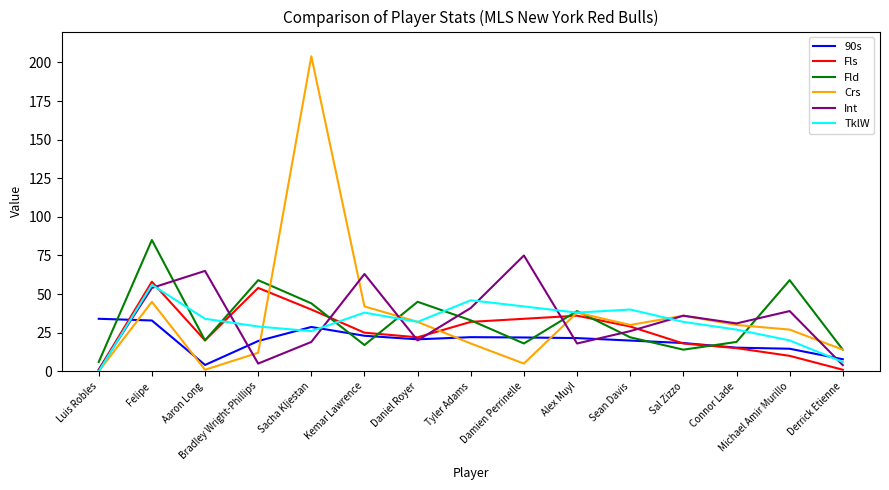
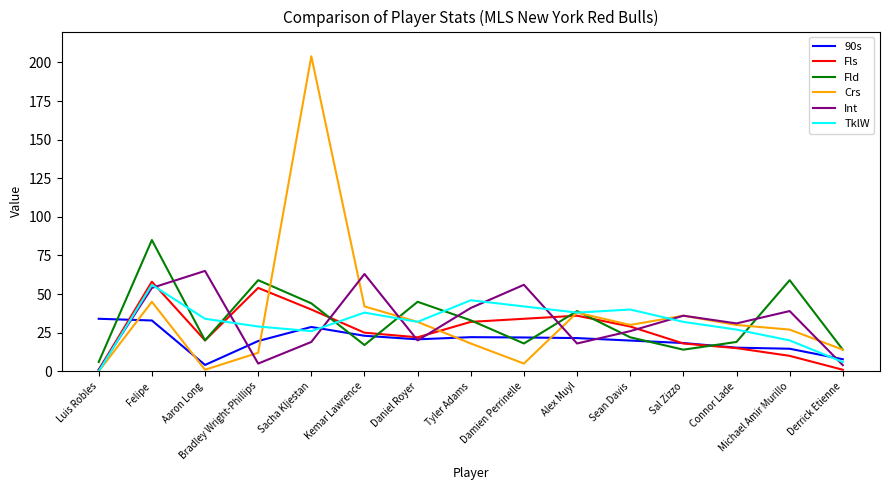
Int, Damien Perrinelle: 75 -> 56
